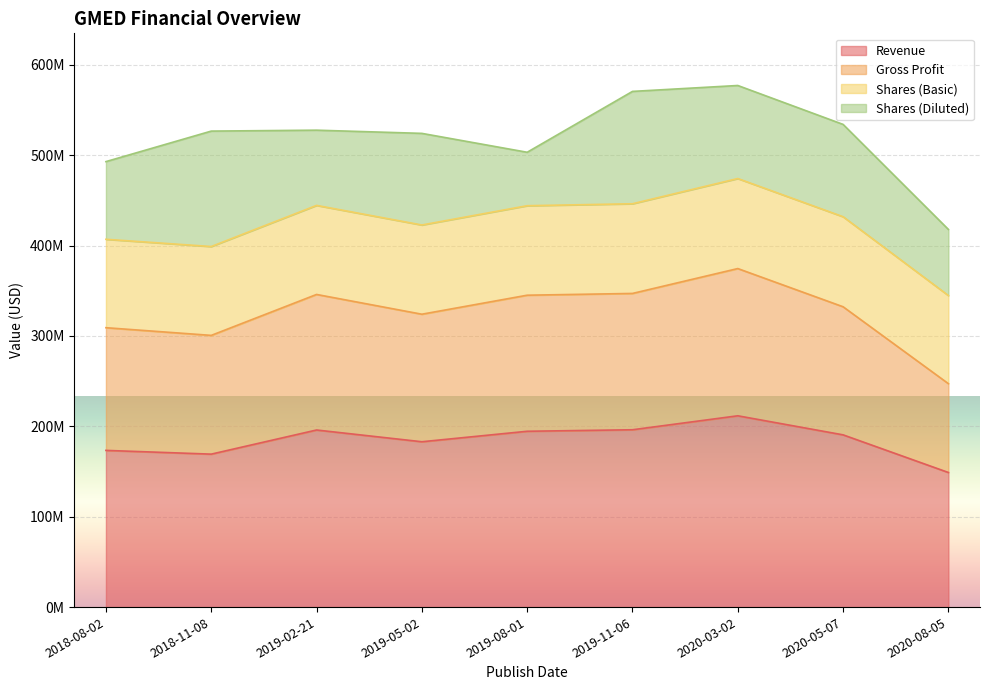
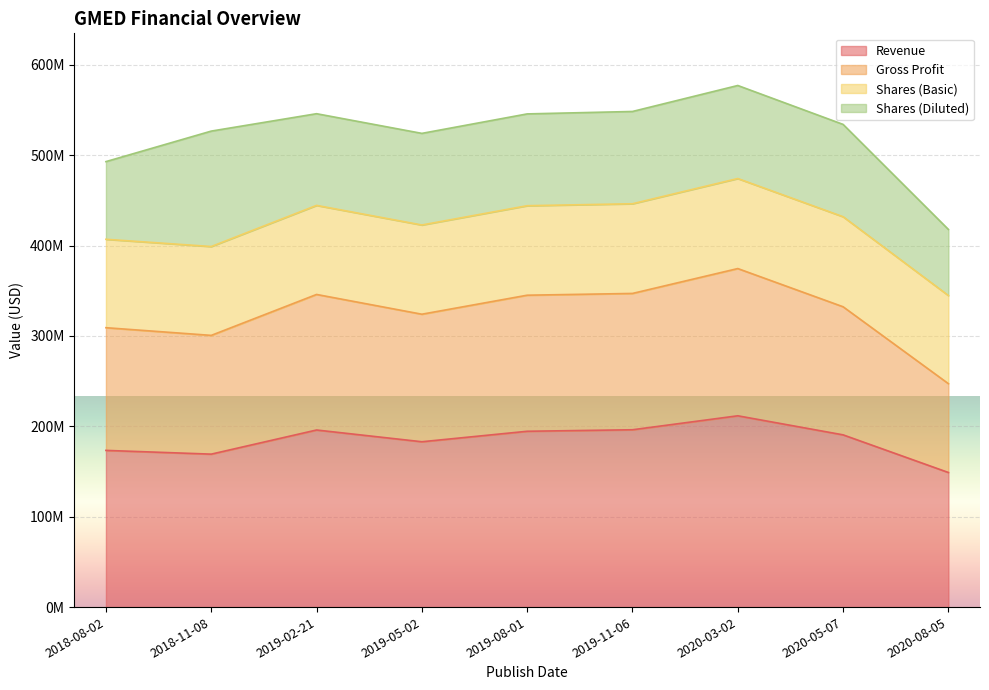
Shares (Diluted), 2019-02-21: 80000000 -> 100000000
Shares (Diluted), 2019-08-01: 60000000 -> 100000000
Shares (Diluted), 2019-11-06: 120000000 -> 100000000
